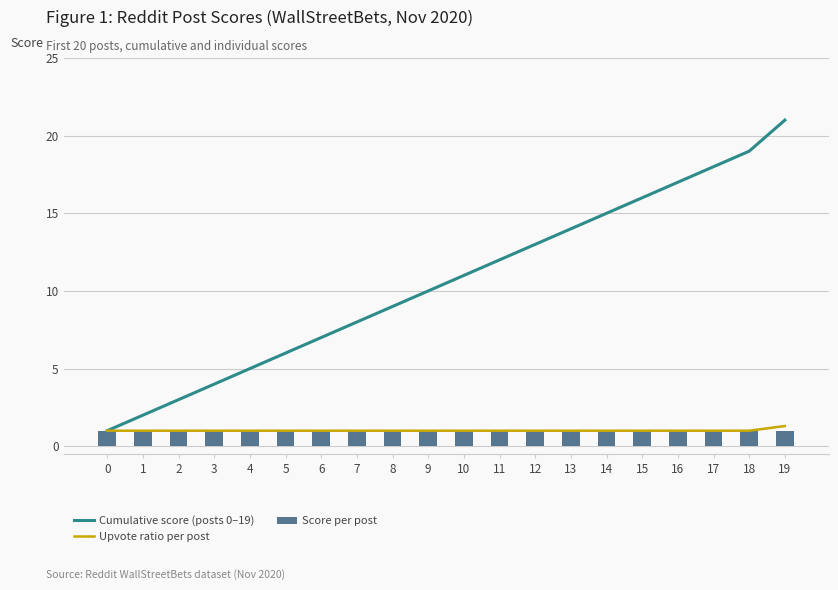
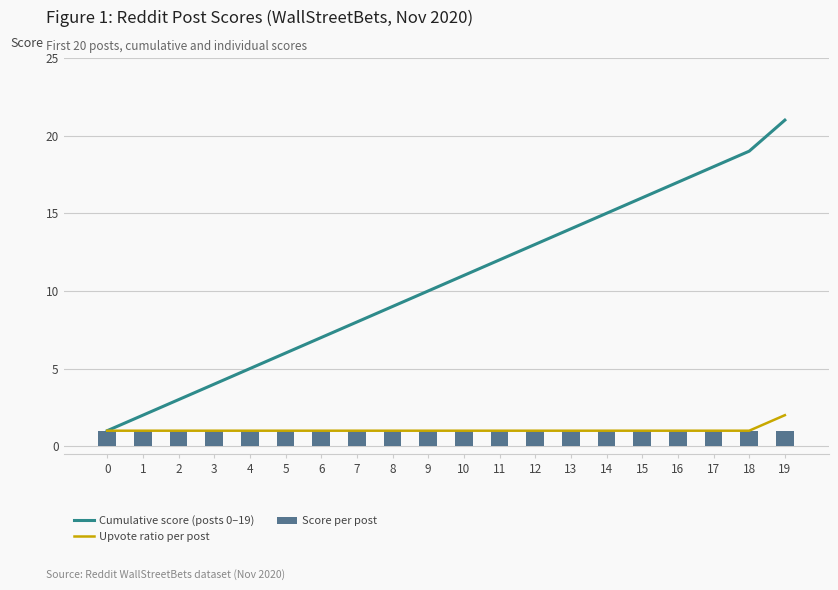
Upvote ratio per post, 19: 1.3 -> 2.0
